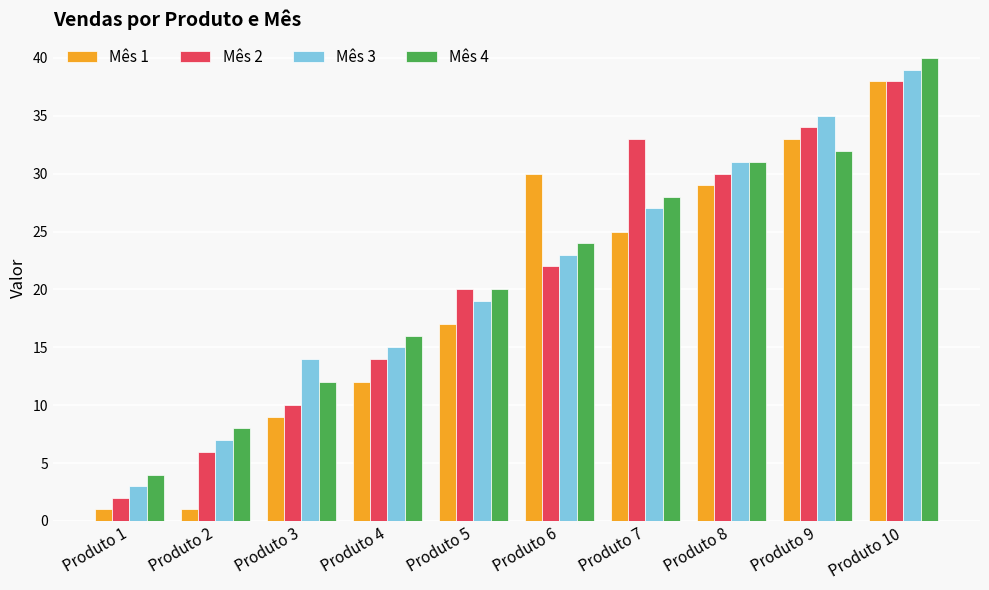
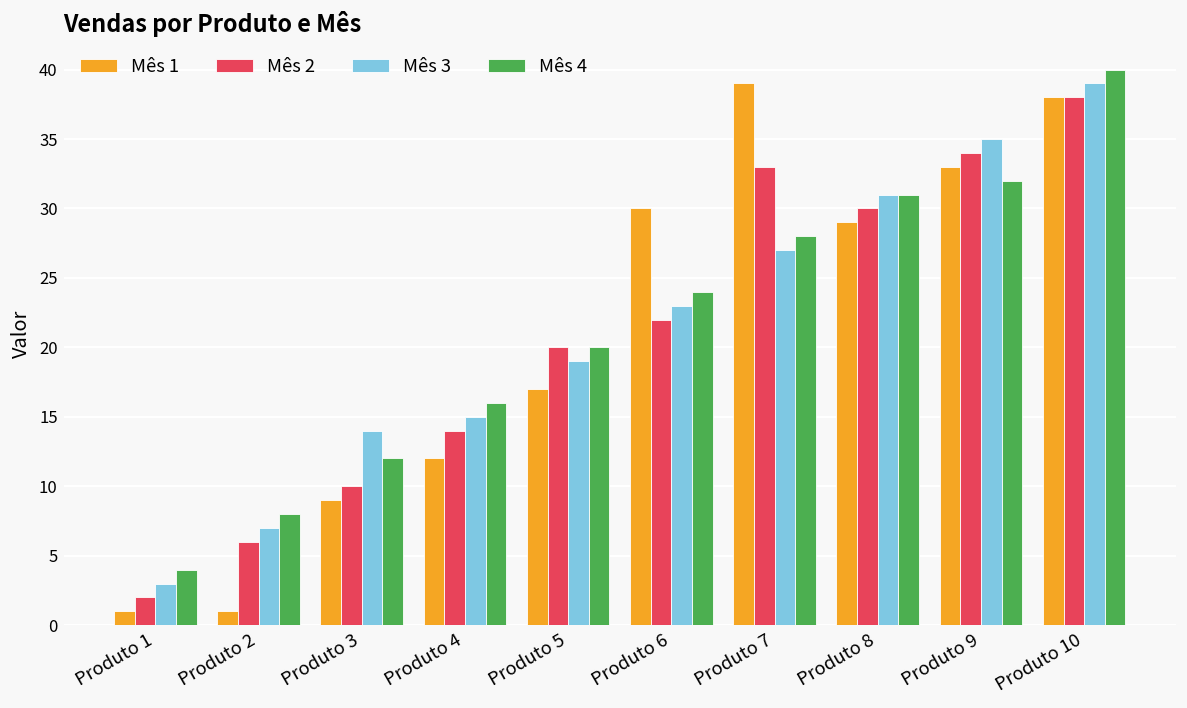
Mês 1, Produto 7: 25 -> 39
